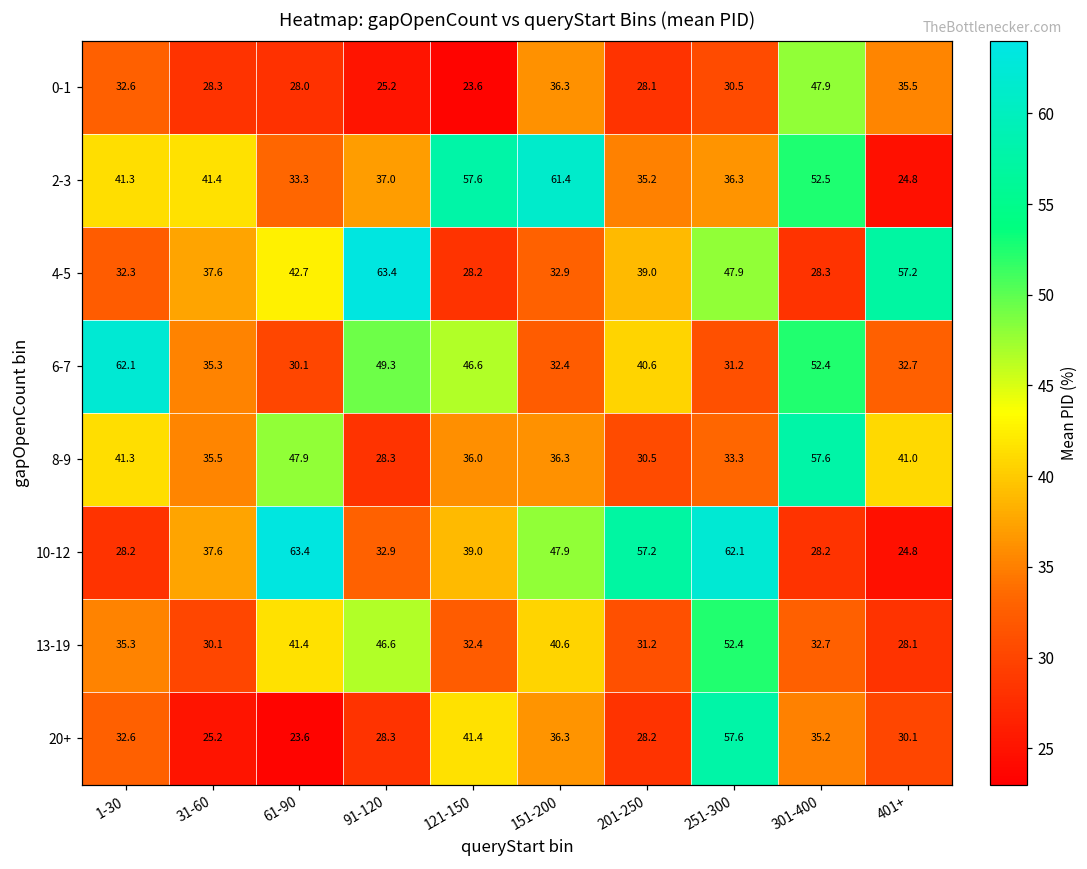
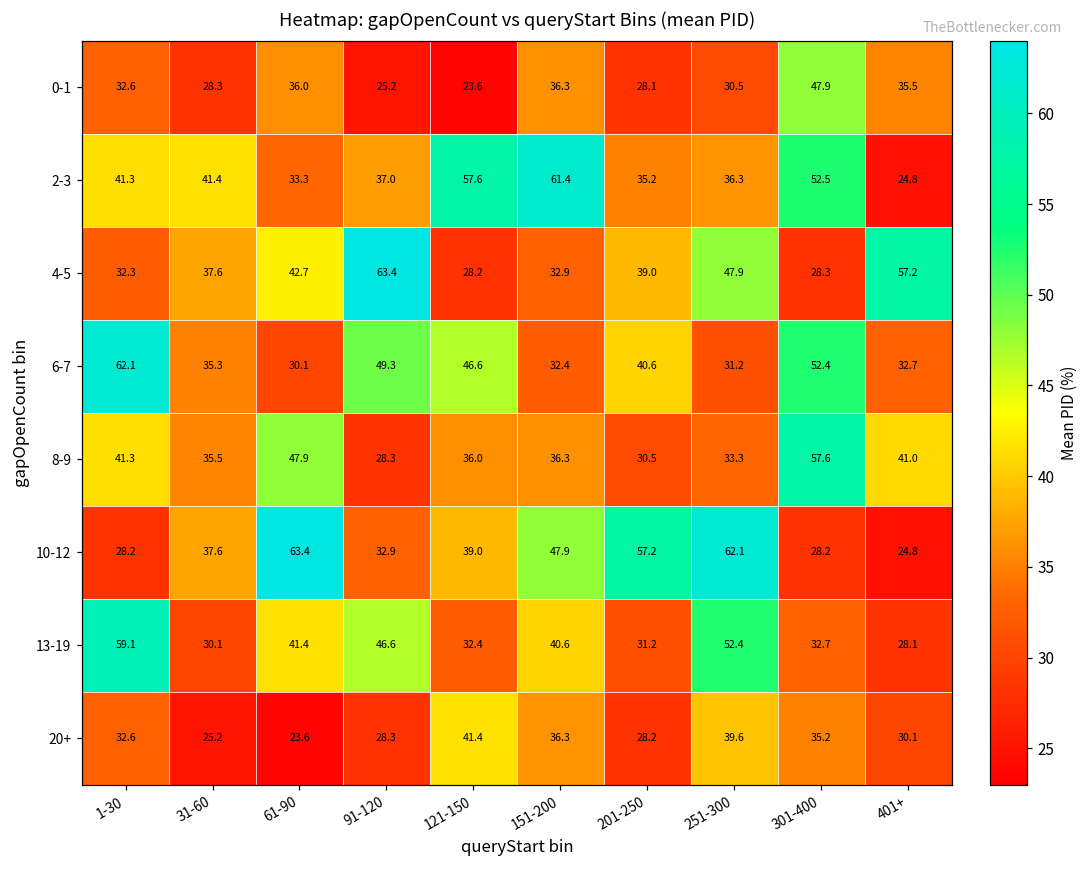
0-1, 61-90: 28.0 -> 36.0
13-19, 1-30: 35.3 -> 59.1
20+, 251-300: 57.6 -> 39.6
